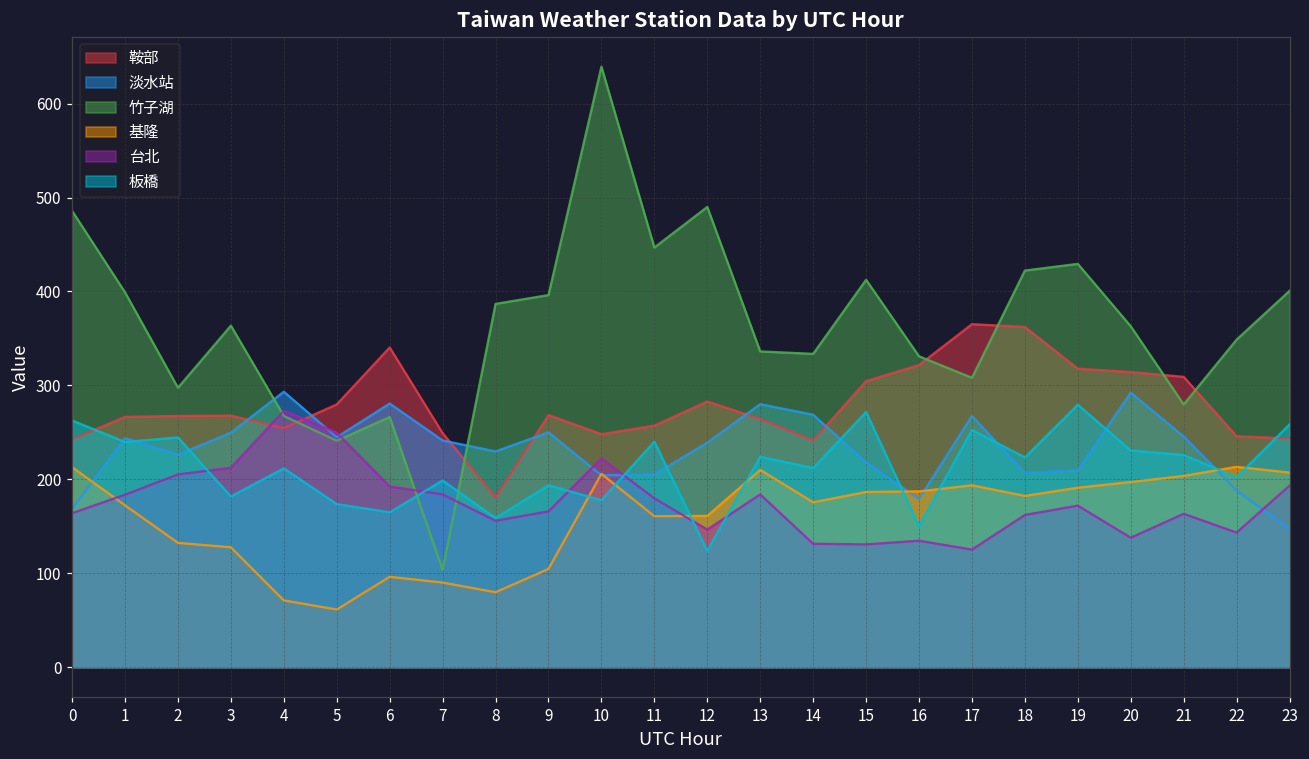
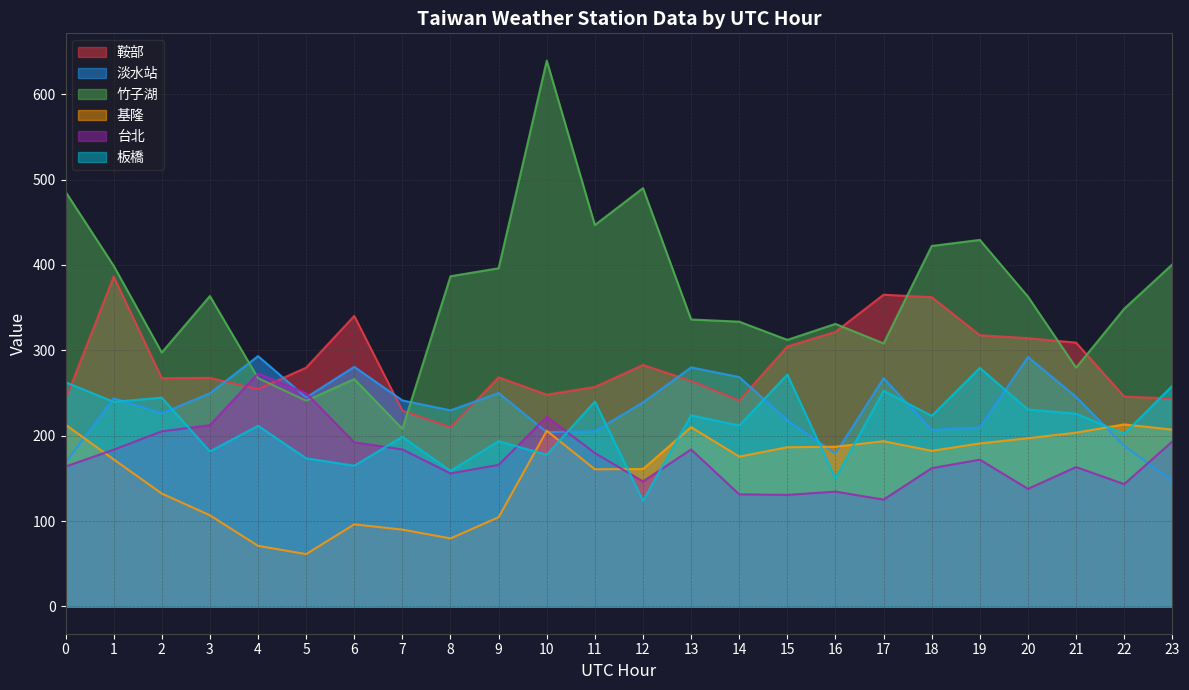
鞍部, 1: 270 -> 390
基隆, 3: 130 -> 110
鞍部, 7: 250 -> 230
竹子湖, 7: 100 -> 210
鞍部, 8: 180 -> 210
竹子湖, 15: 410 -> 310
